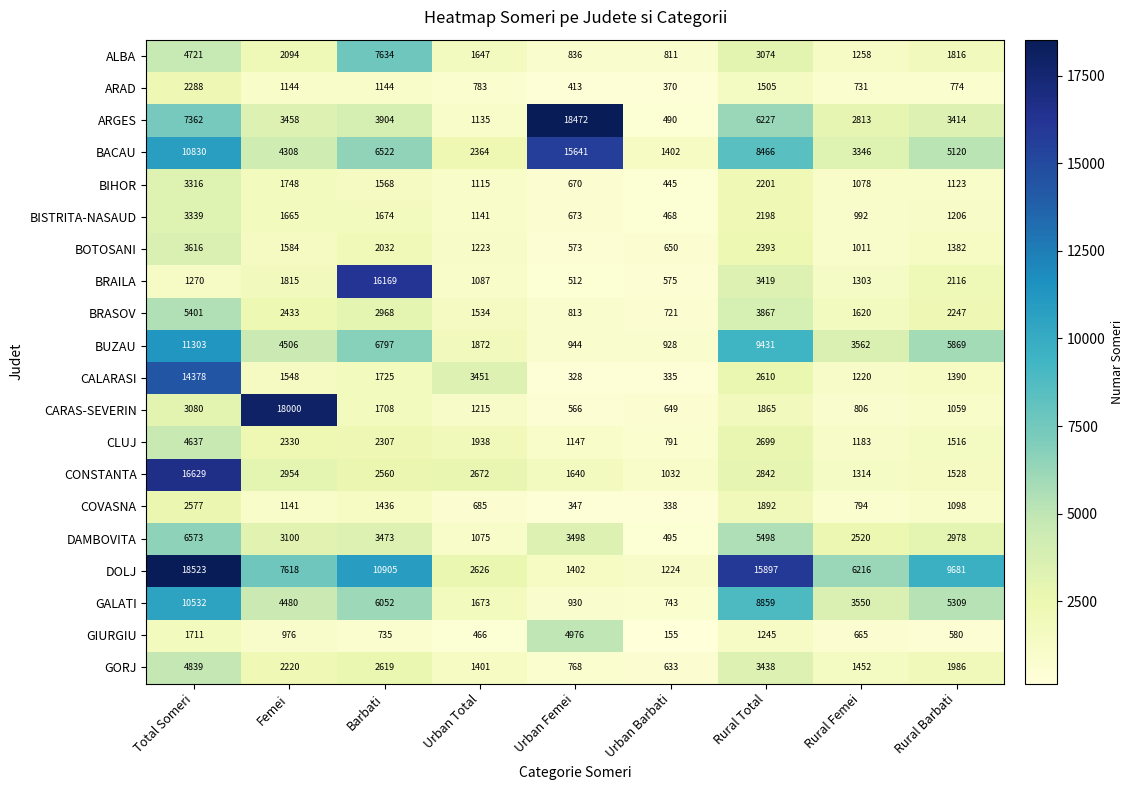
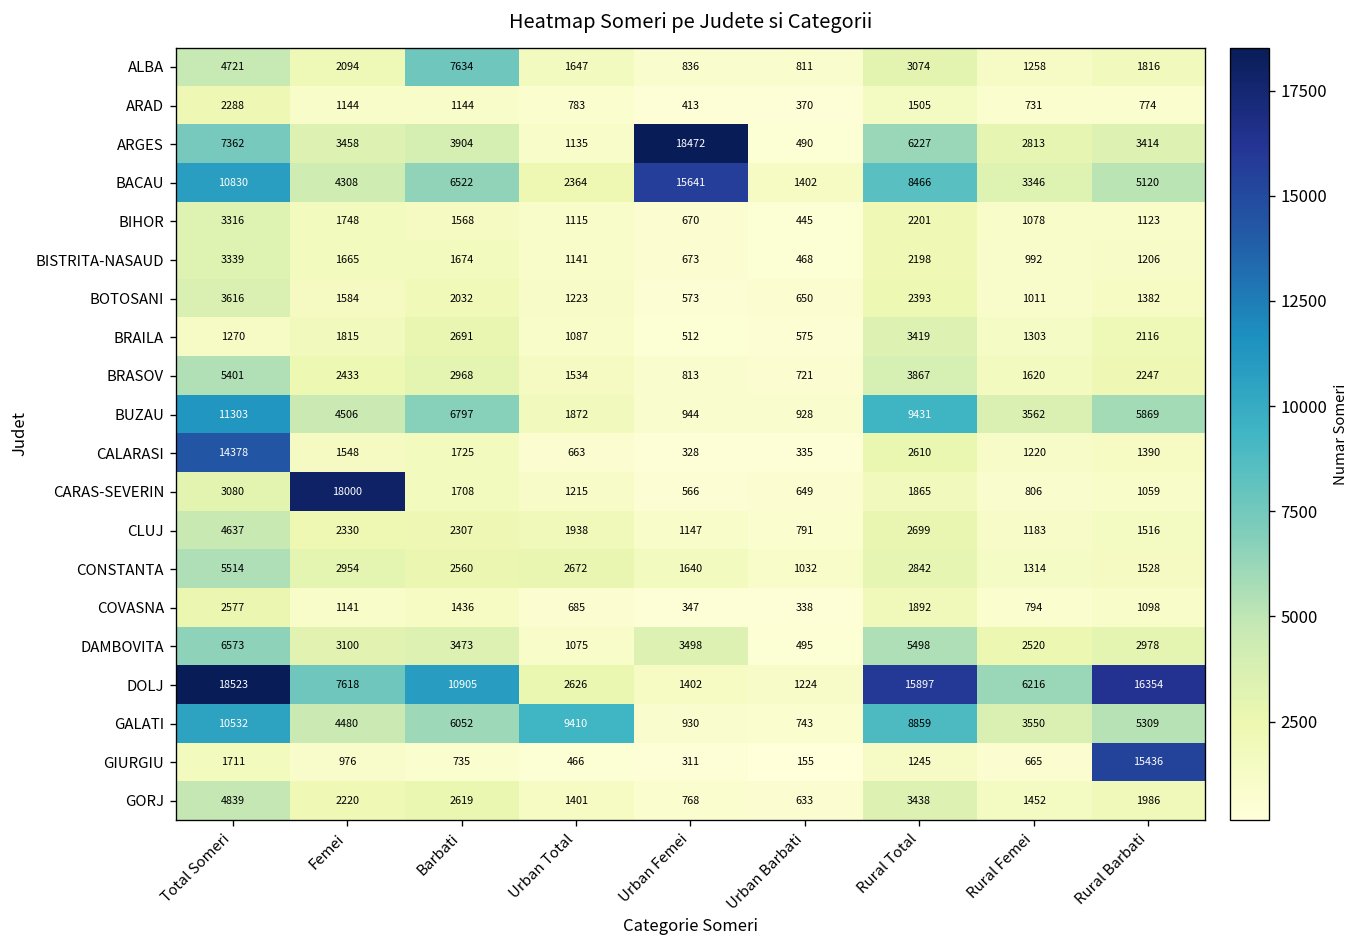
BRAILA, Barbati: 16169 -> 2691
CALARASI, Urban Total: 3451 -> 663
CONSTANTA, Total Someri: 16629 -> 5514
DOLJ, Rural Barbati: 9681 -> 16354
GALATI, Urban Total: 1673 -> 9410
GIURGIU, Urban Femei: 4976 -> 311
GIURGIU, Rural Barbati: 580 -> 15436
